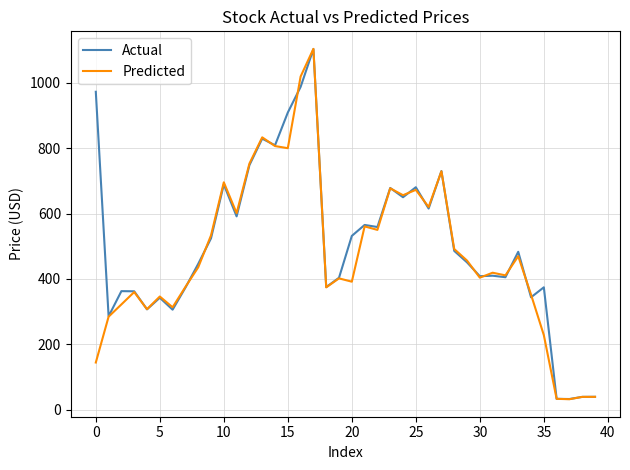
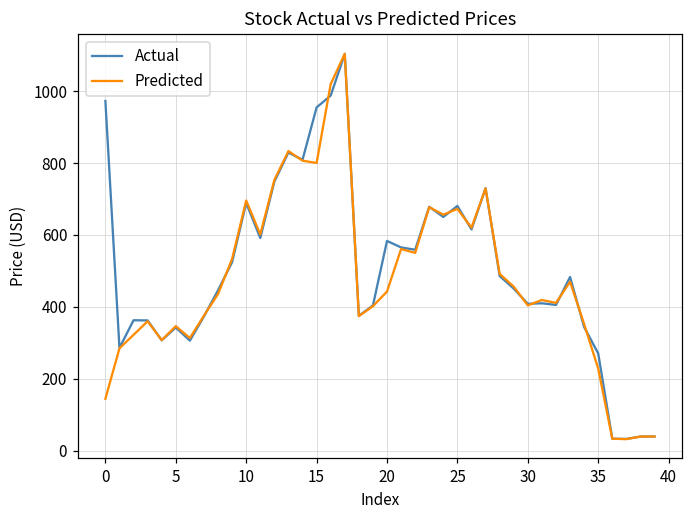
Actual, 15: 910 -> 950
Actual, 20: 530 -> 580
Predicted, 20: 390 -> 440
Actual, 35: 370 -> 270
